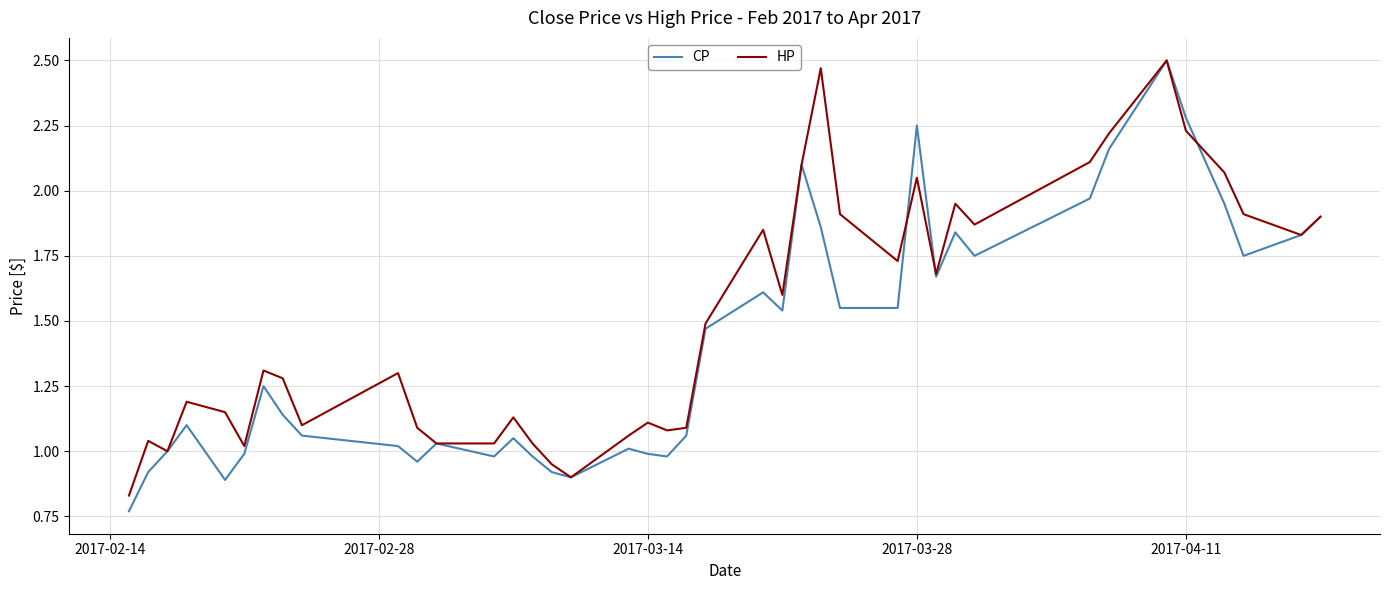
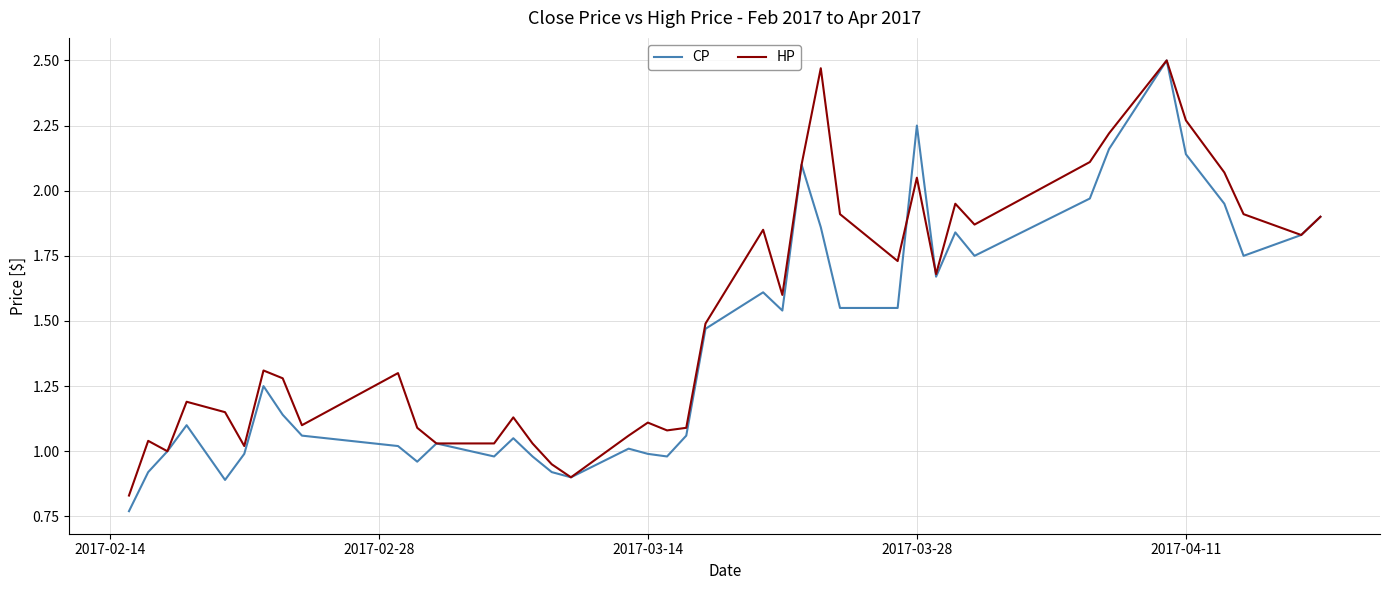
CP, 2017-04-11: 2.28 -> 2.14
HP, 2017-04-11: 2.23 -> 2.27
